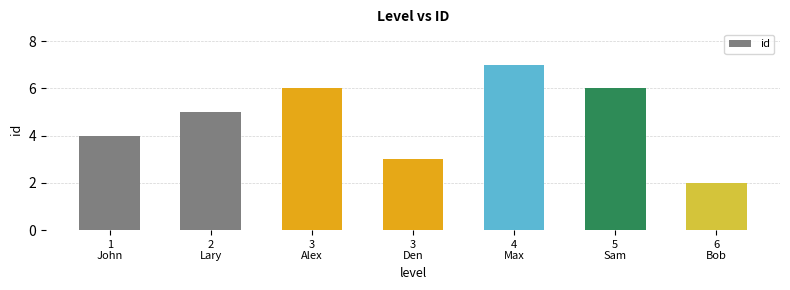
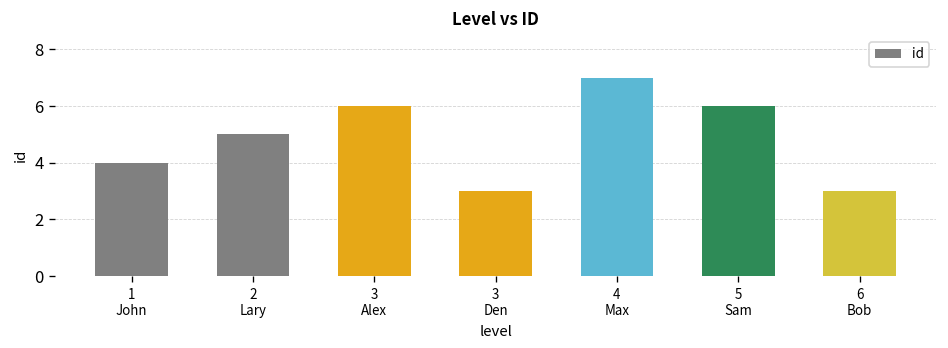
6 Bob: 2 -> 3
